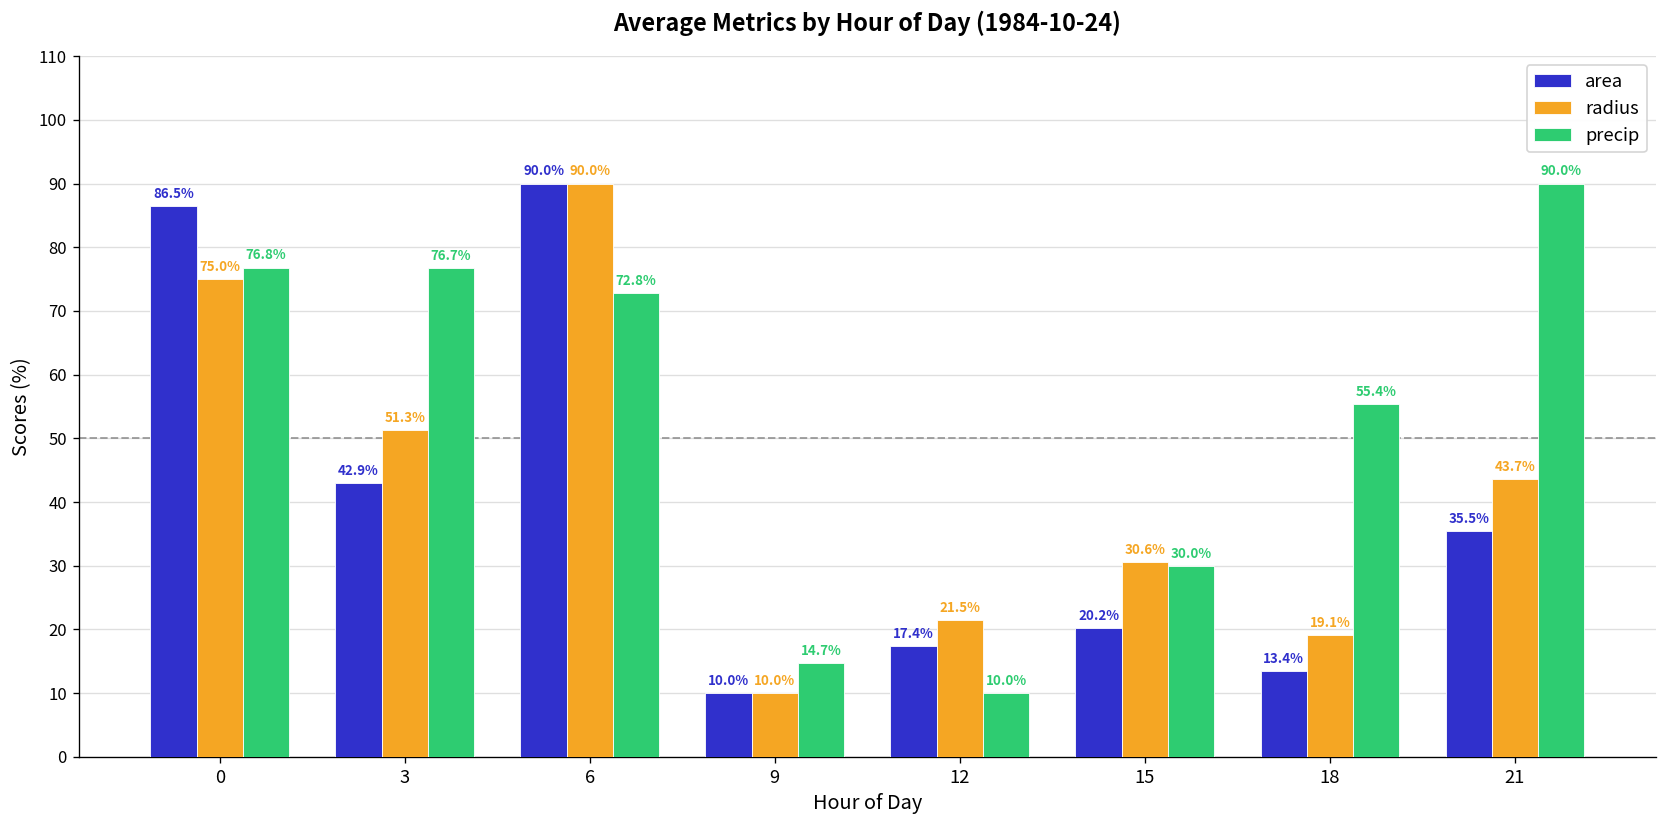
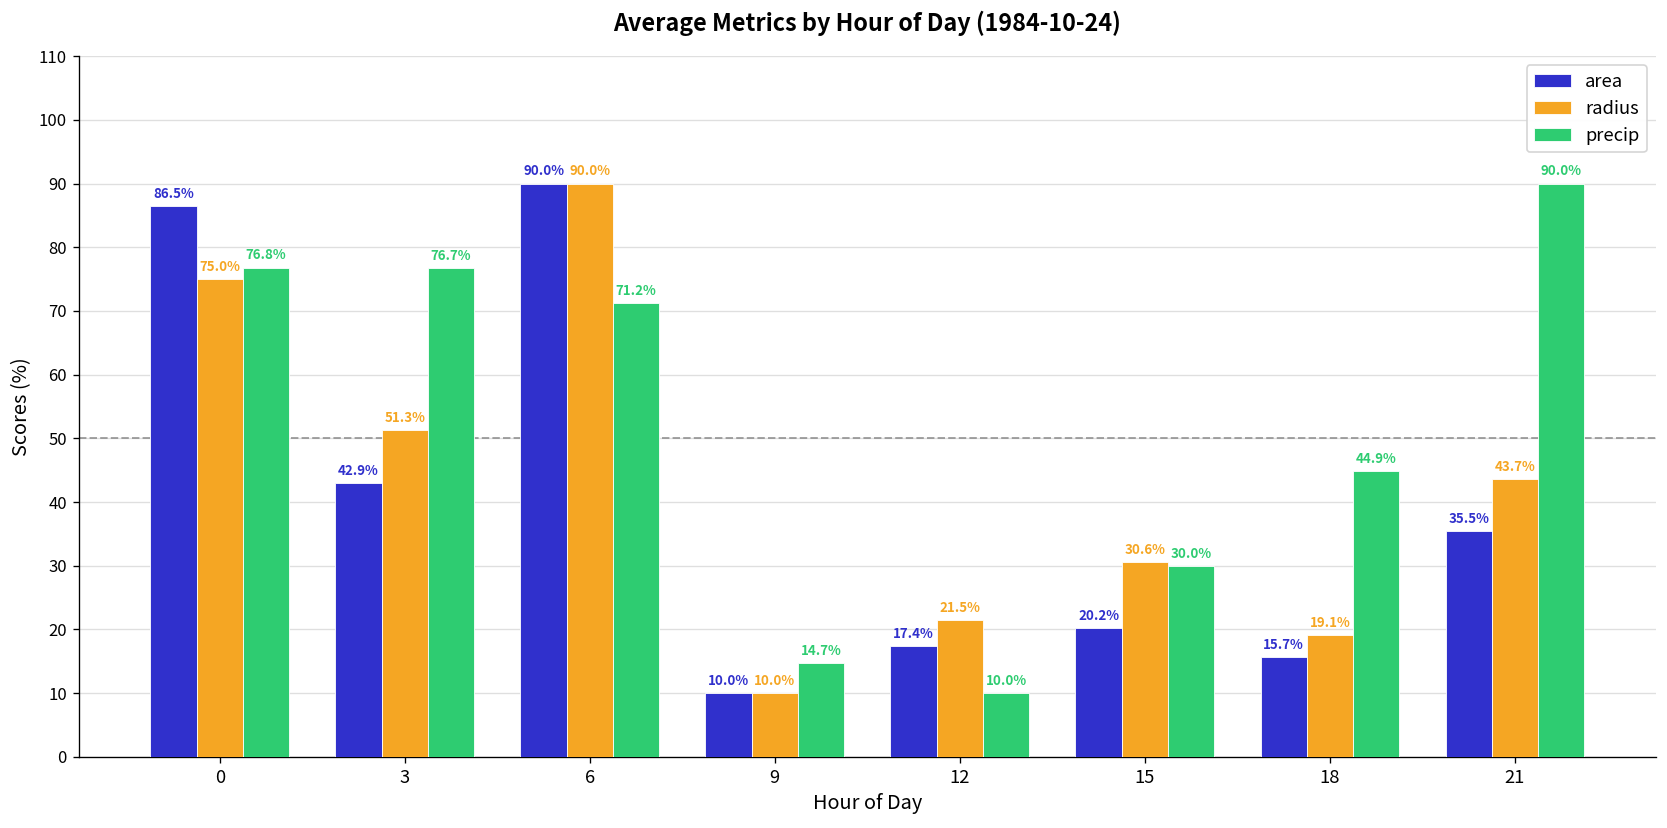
precip, 6: 72.8% -> 71.2%
area, 18: 13.4% -> 15.7%
precip, 18: 55.4% -> 44.9%
